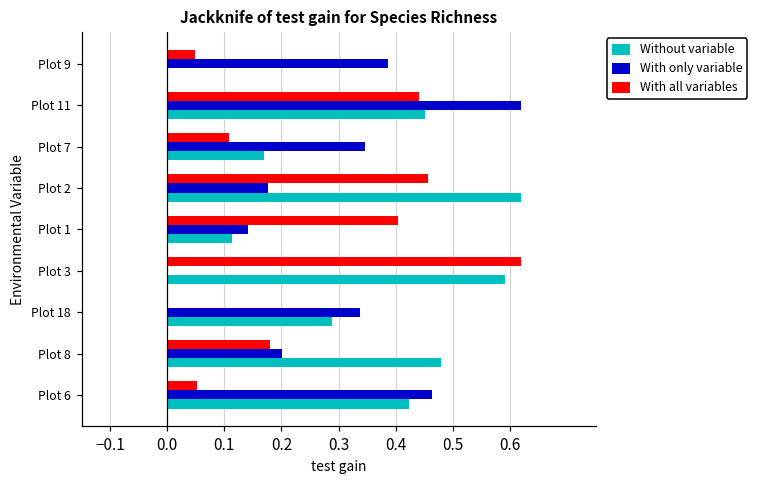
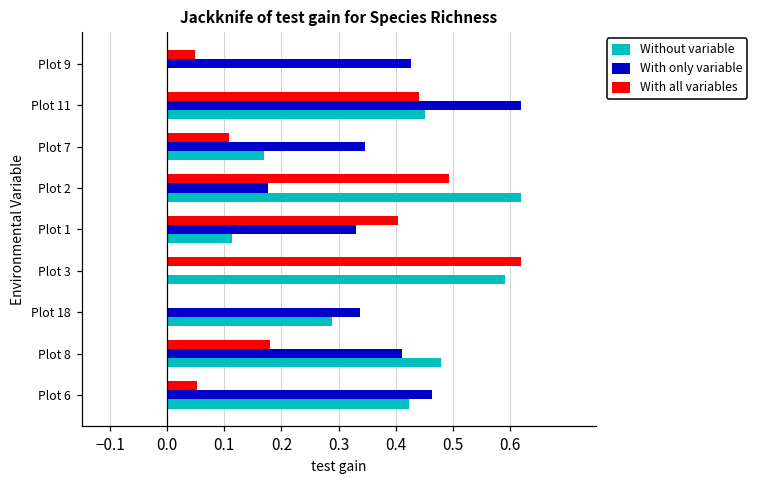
With only variable, Plot 9: 0.39 -> 0.43
With all variables, Plot 2: 0.46 -> 0.49
With only variable, Plot 1: 0.14 -> 0.33
With only variable, Plot 8: 0.20 -> 0.41
